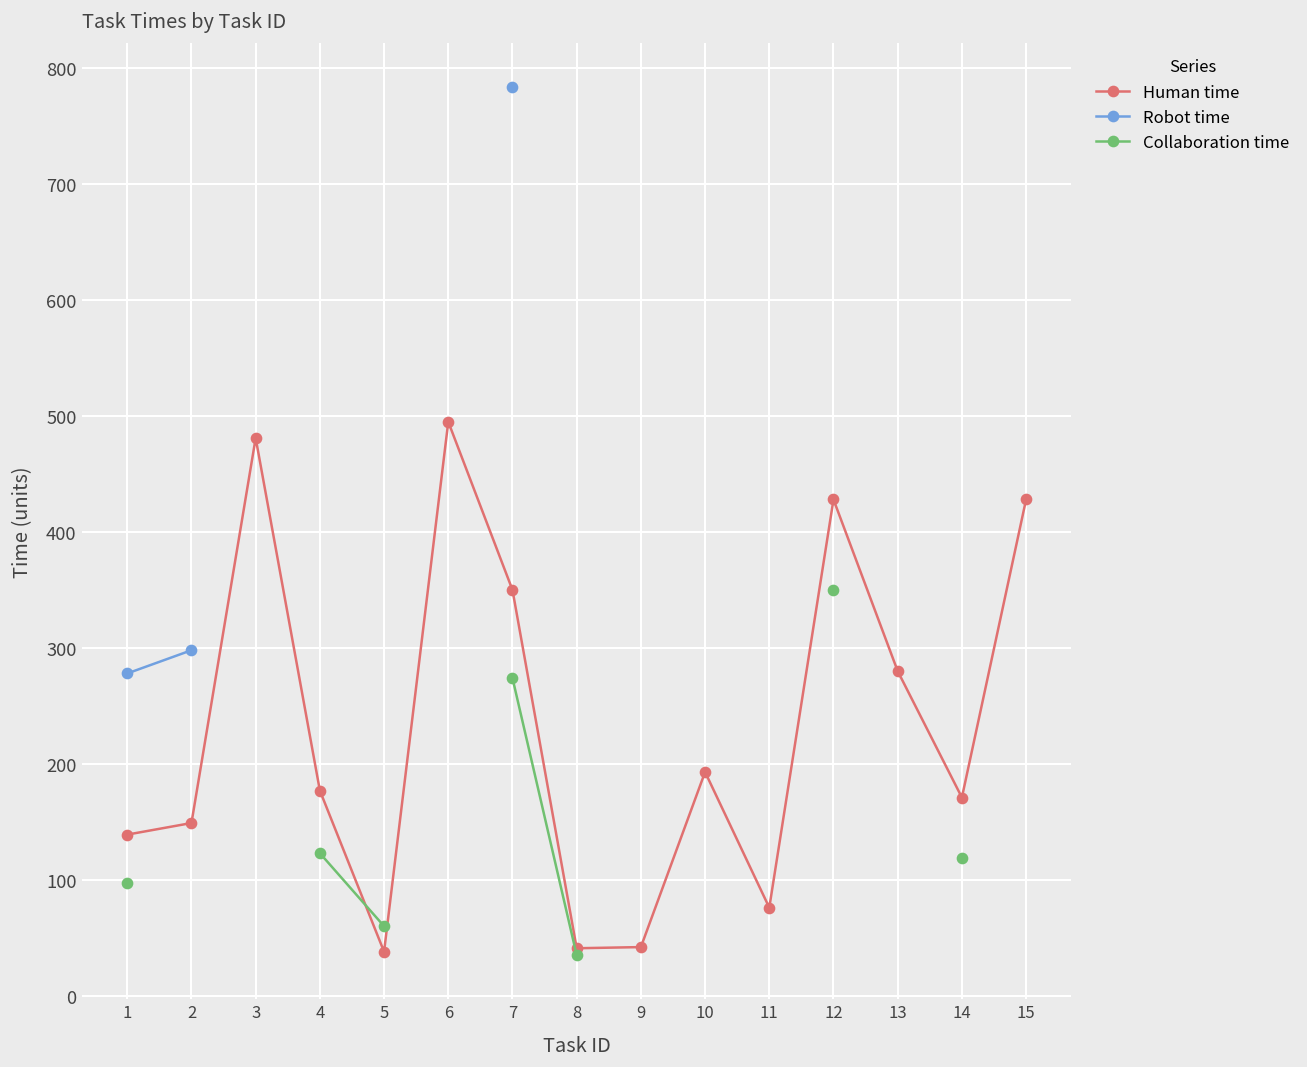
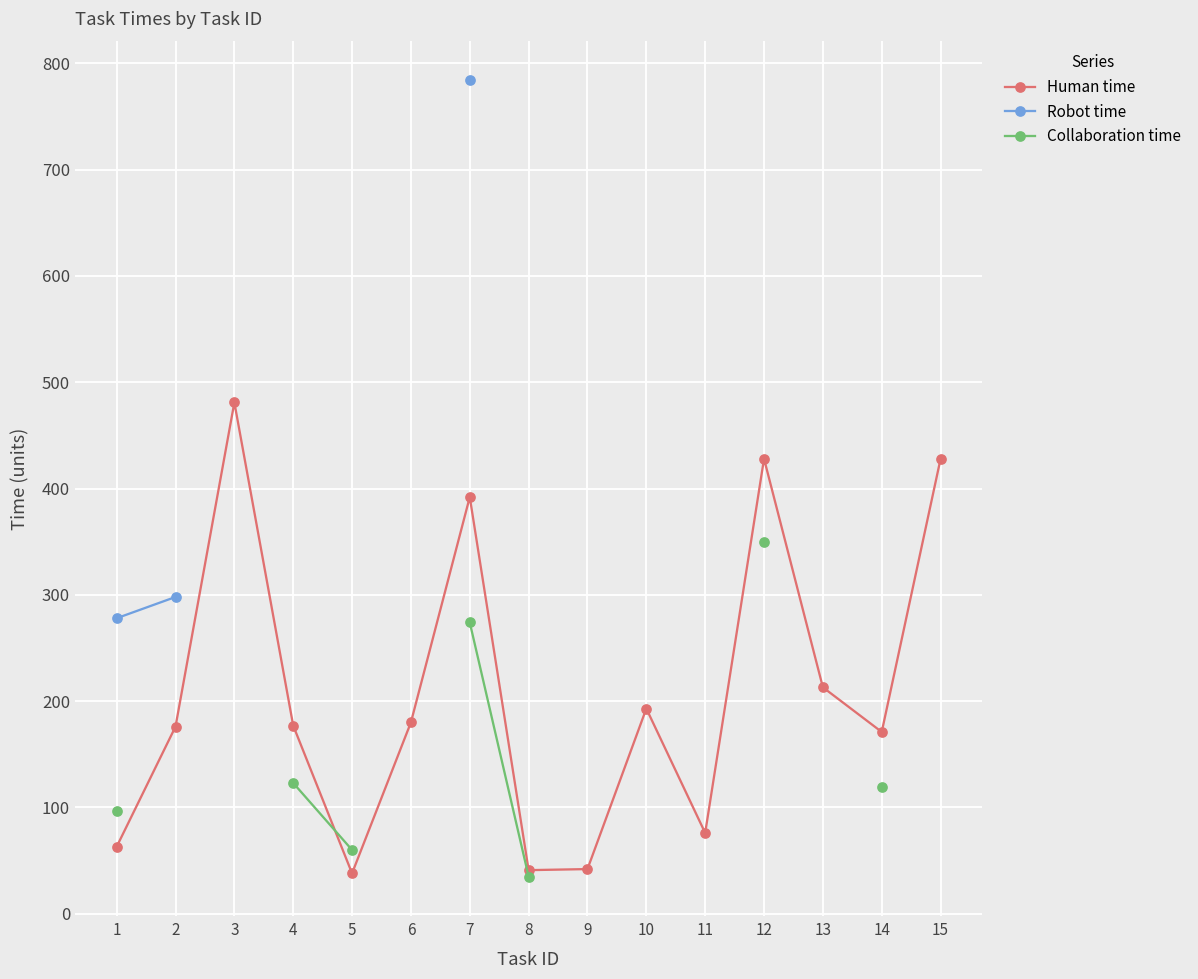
Human time, 1: 140 -> 60
Human time, 2: 150 -> 180
Human time, 6: 500 -> 180
Human time, 7: 350 -> 390
Human time, 13: 280 -> 210
